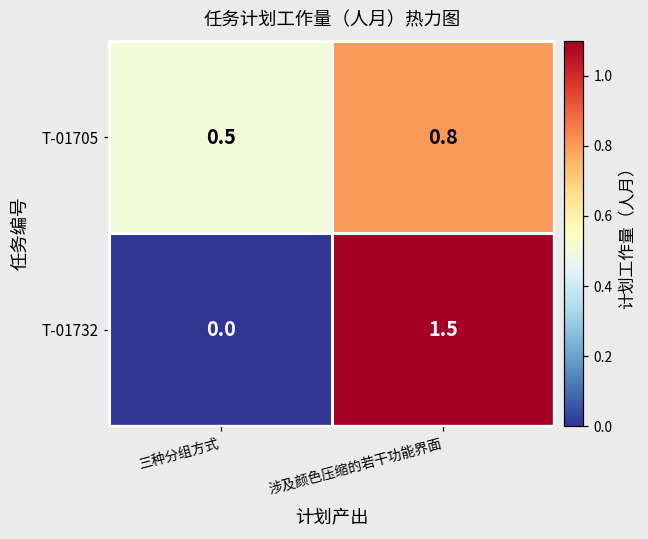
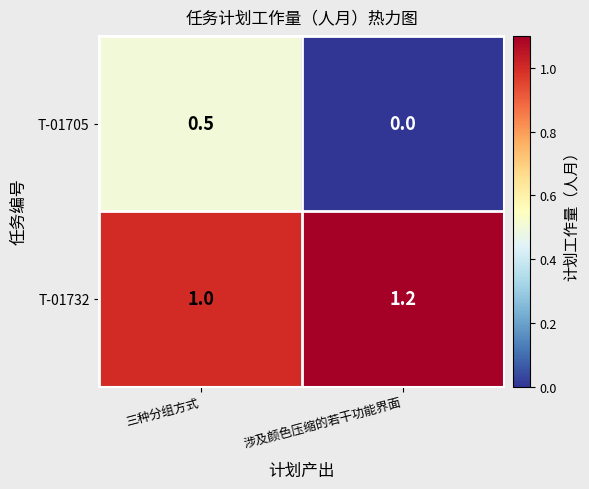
T-01705, 涉及颜色压缩的若干功能界面: 0.8 -> 0.0
T-01732, 三种分组方式: 0.0 -> 1.0
T-01732, 涉及颜色压缩的若干功能界面: 1.5 -> 1.2
